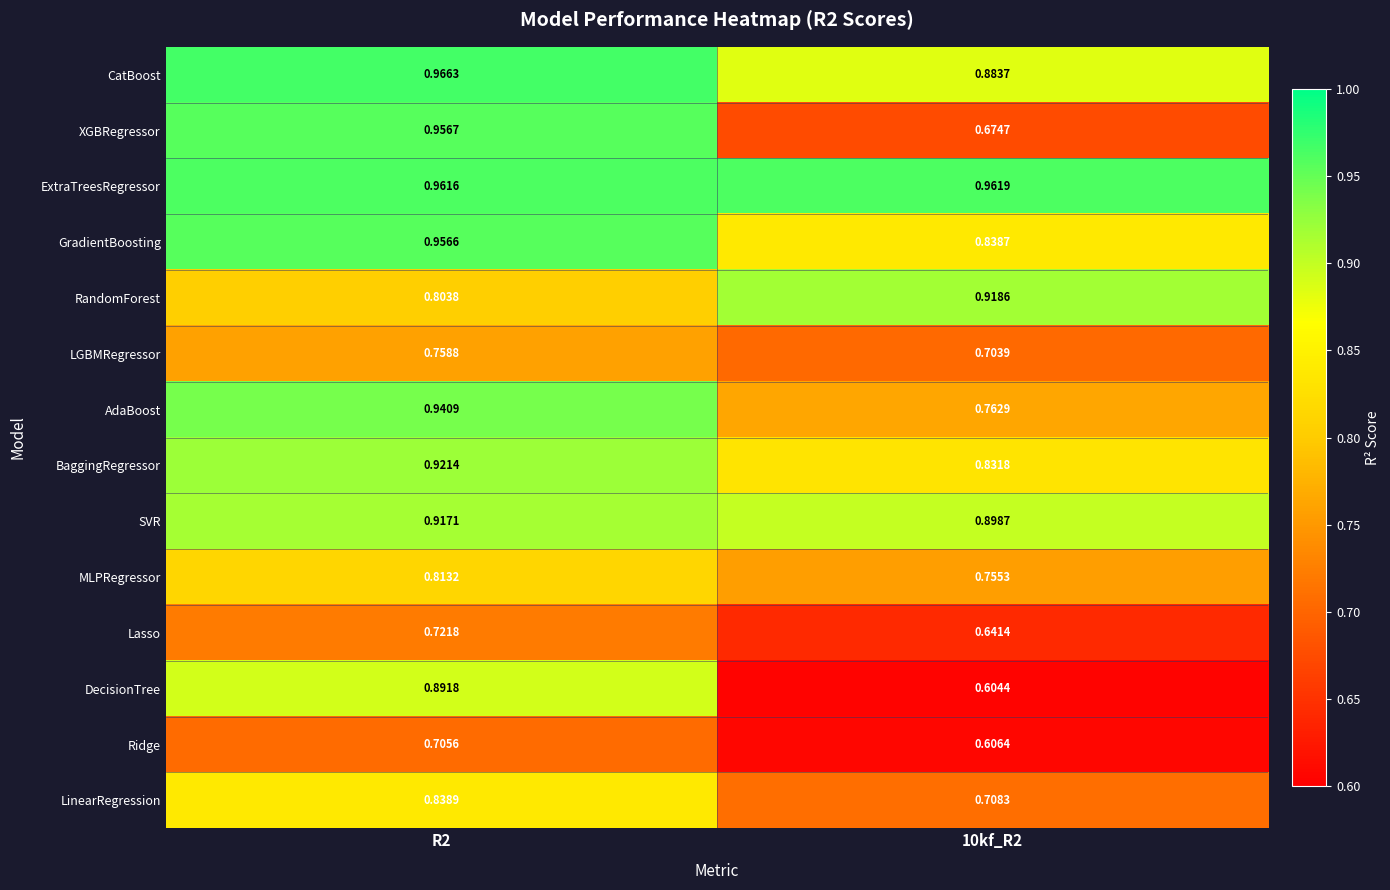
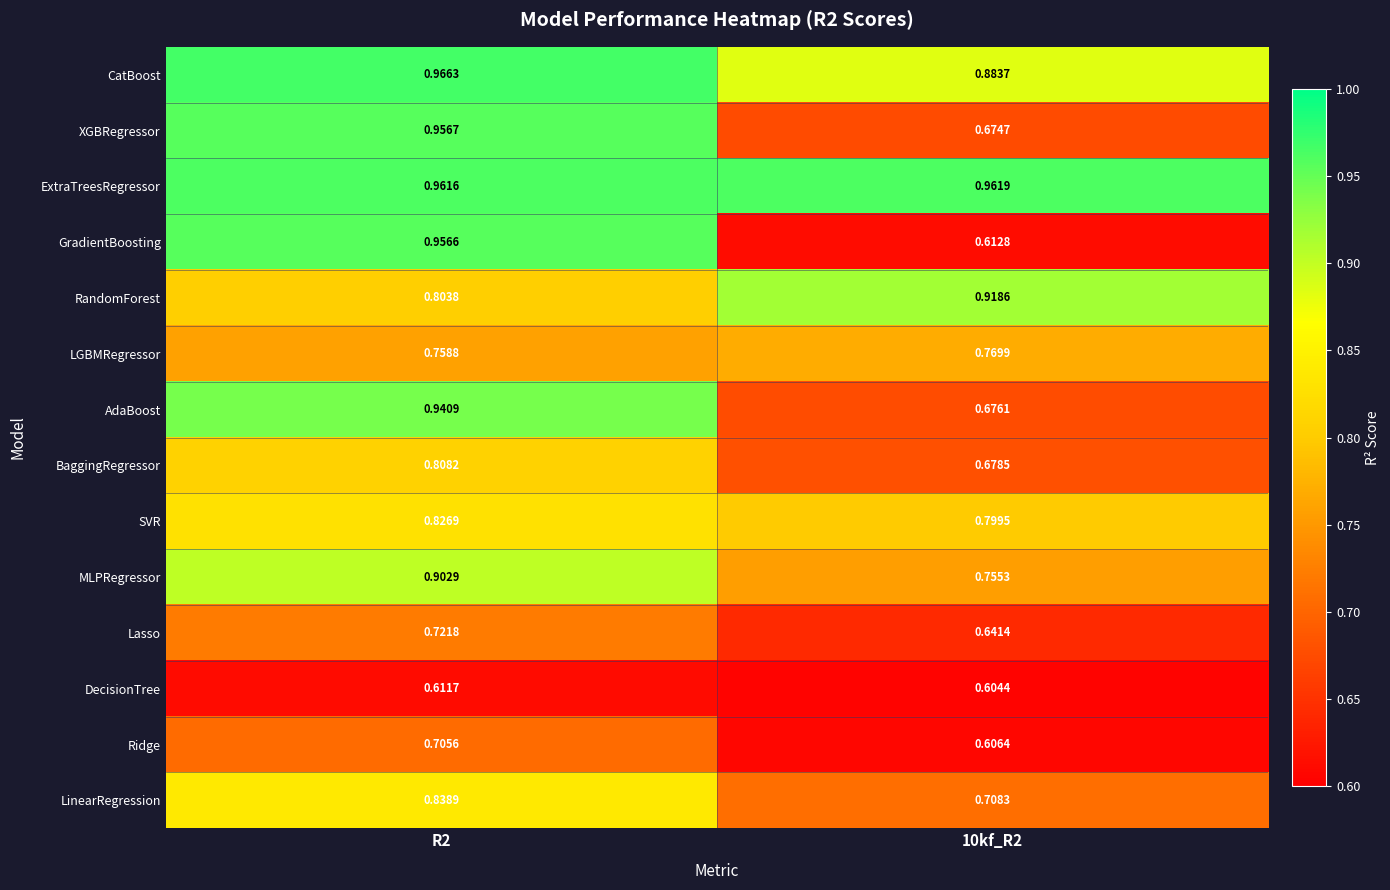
GradientBoosting, 10kf_R2: 0.8387 -> 0.6128
LGBMRegressor, 10kf_R2: 0.7039 -> 0.7699
AdaBoost, 10kf_R2: 0.7629 -> 0.6761
BaggingRegressor, R2: 0.9214 -> 0.8082
BaggingRegressor, 10kf_R2: 0.8318 -> 0.6785
SVR, R2: 0.9171 -> 0.8269
SVR, 10kf_R2: 0.8987 -> 0.7995
MLPRegressor, R2: 0.8132 -> 0.9029
DecisionTree, R2: 0.8918 -> 0.6117
